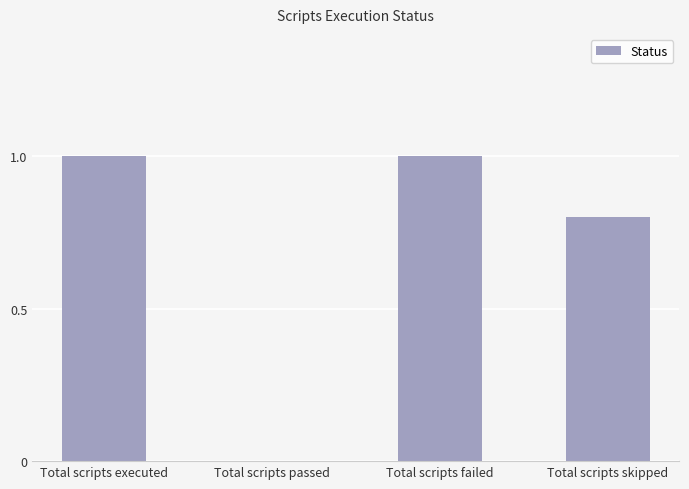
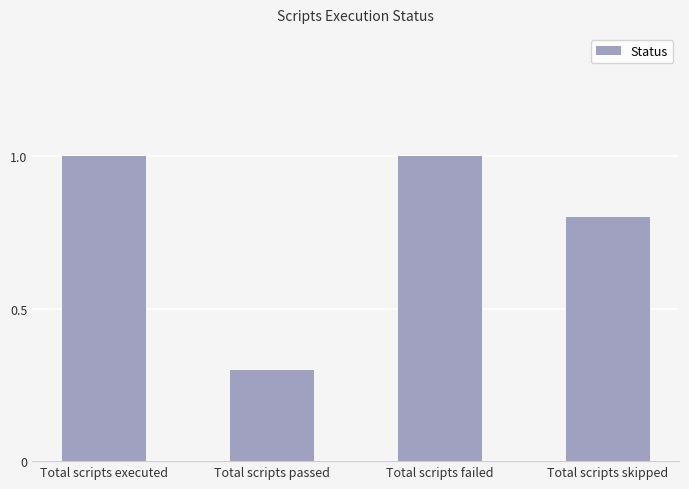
Total scripts passed: 0.0 -> 0.3
